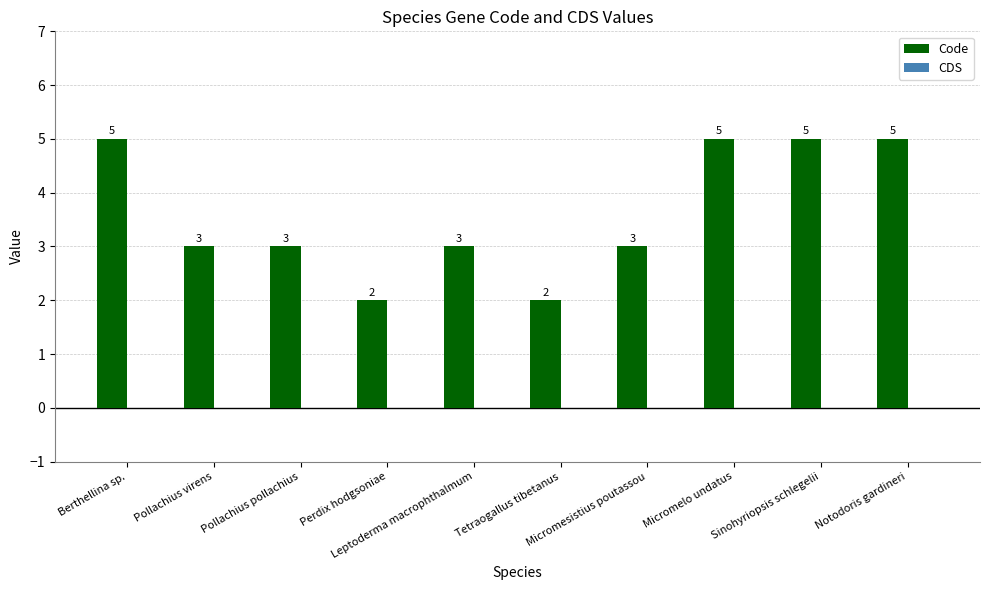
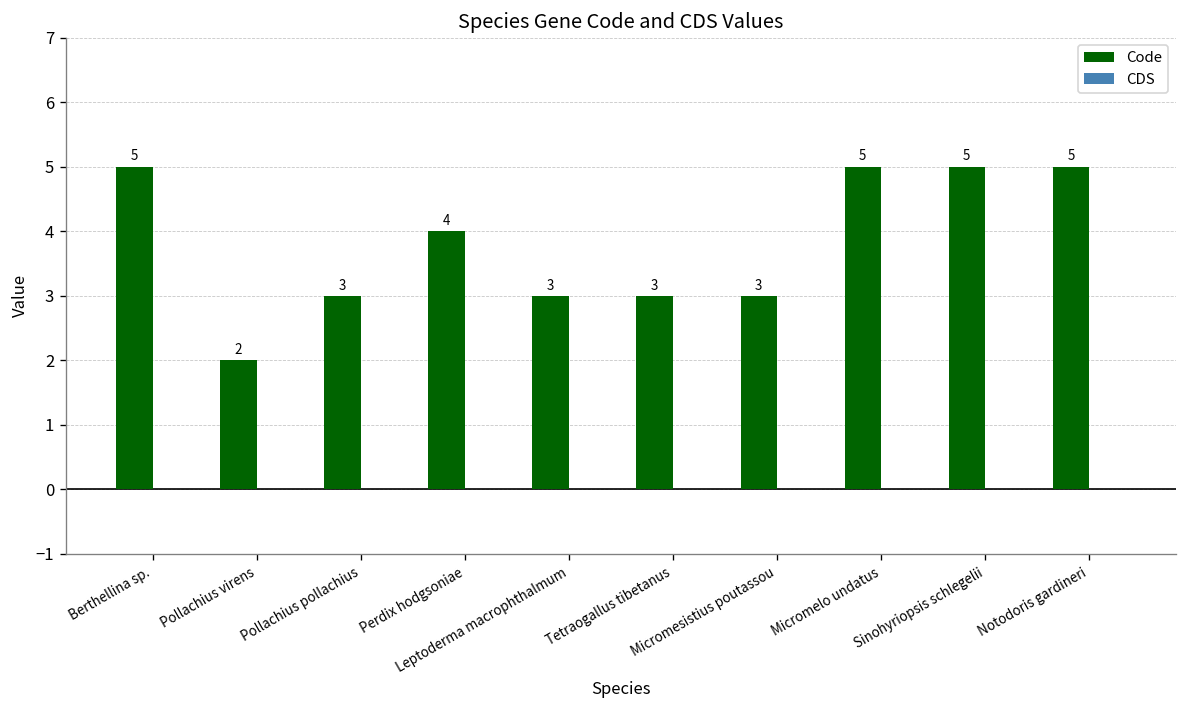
Code, Pollachius virens: 3 -> 2
Code, Perdix hodgsoniae: 2 -> 4
Code, Tetraogallus tibetanus: 2 -> 3
